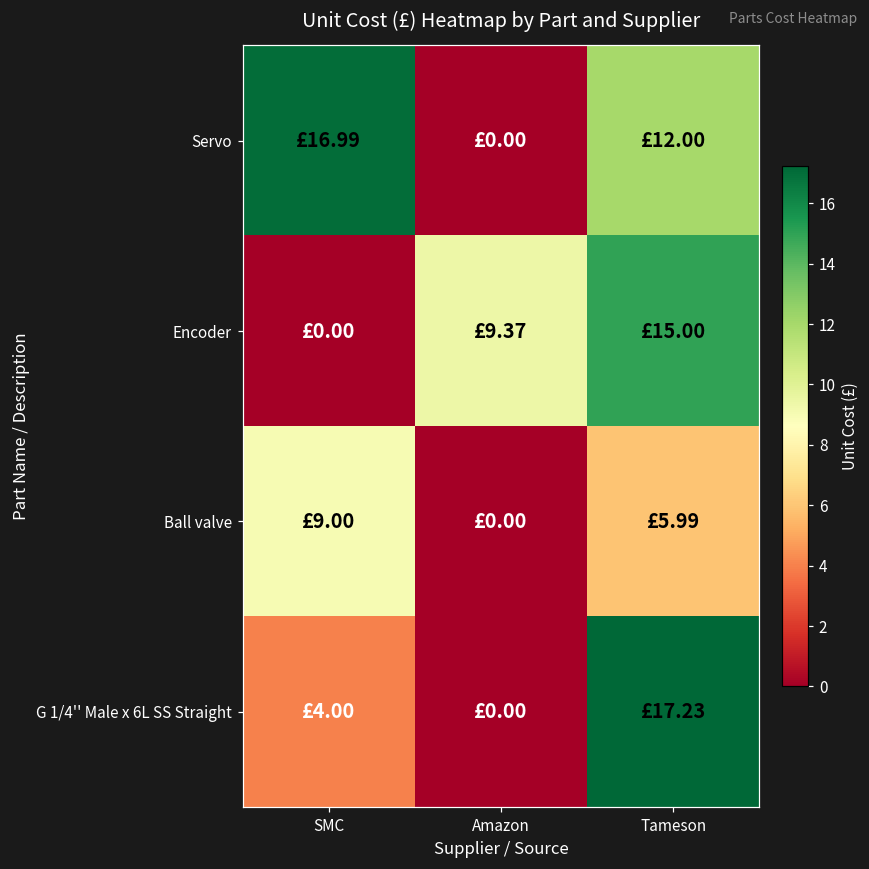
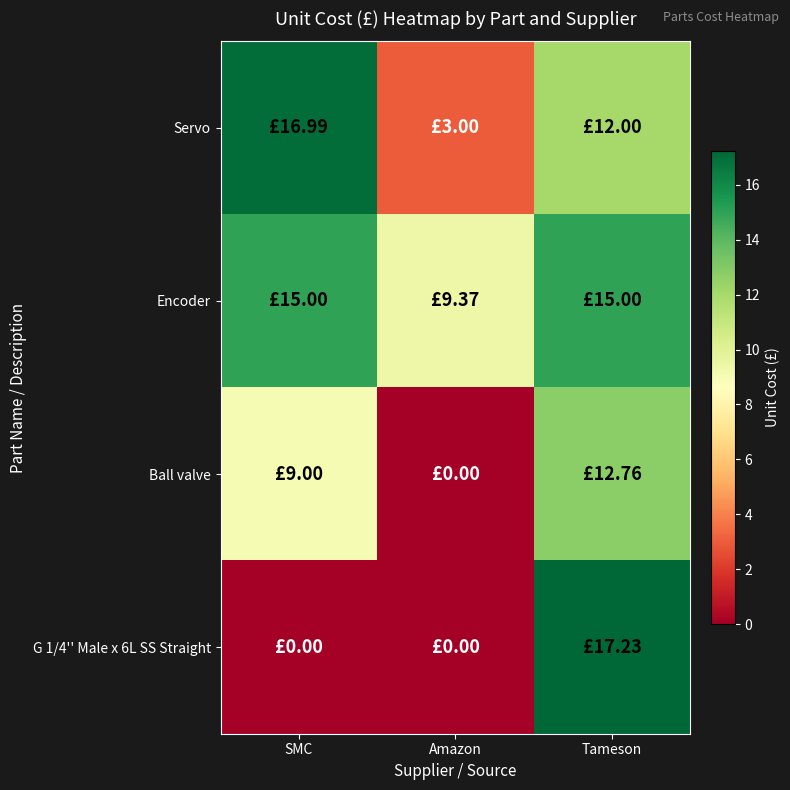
Servo, Amazon: £0.00 -> £3.00
Encoder, SMC: £0.00 -> £15.00
Ball valve, Tameson: £5.99 -> £12.76
G 1/4'' Male x 6L SS Straight, SMC: £4.00 -> £0.00
